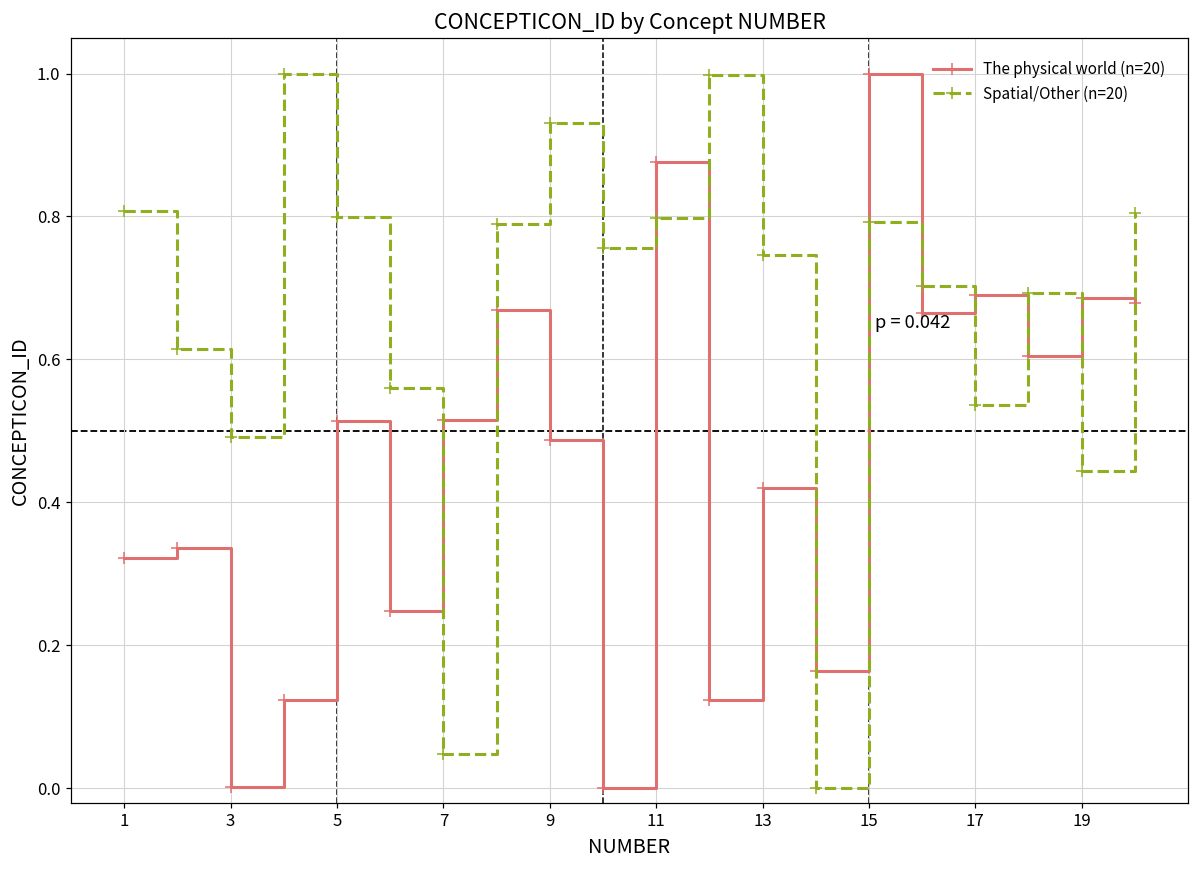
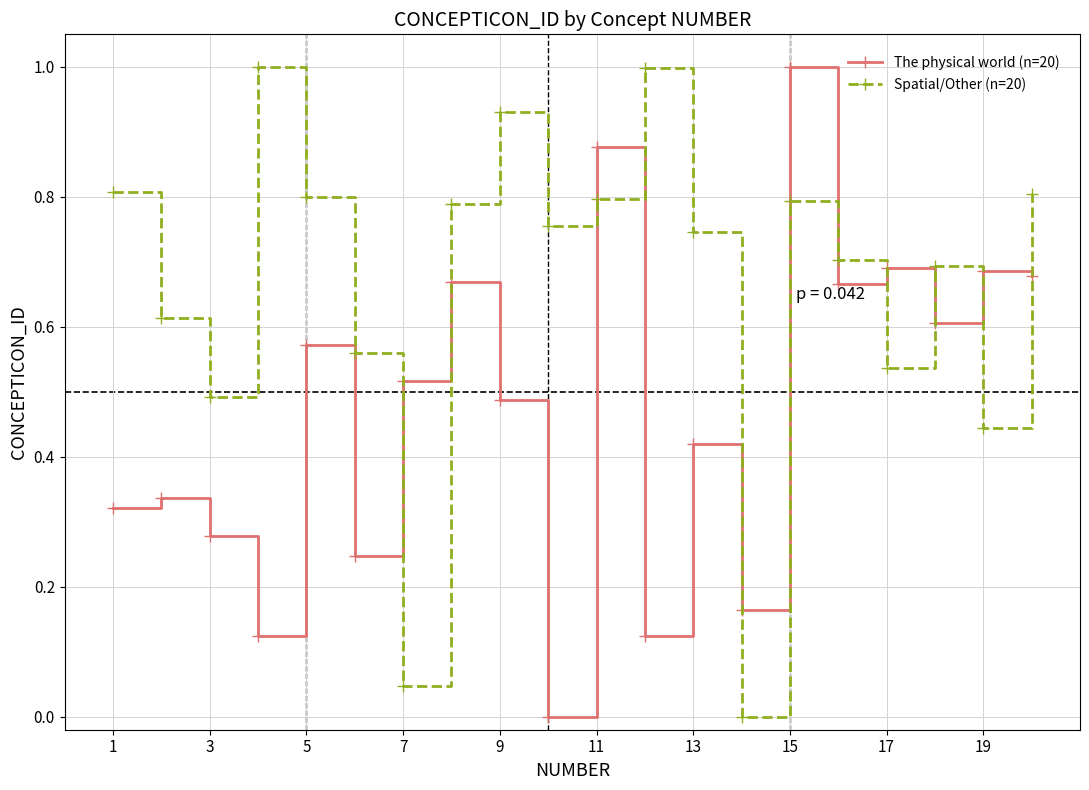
The physical world (n=20), 3: 0.00 -> 0.28
The physical world (n=20), 5: 0.51 -> 0.57
